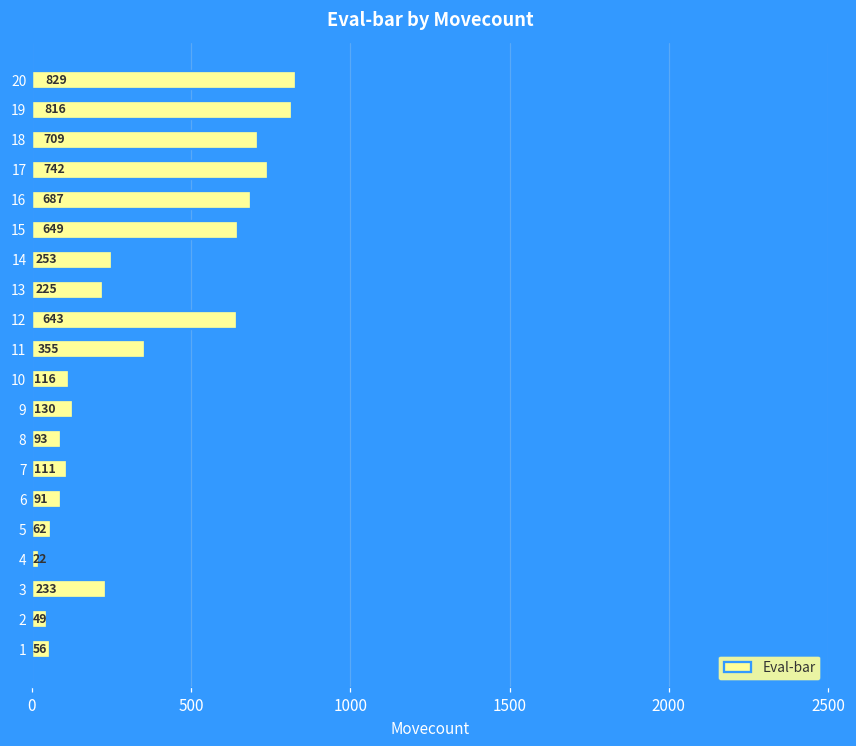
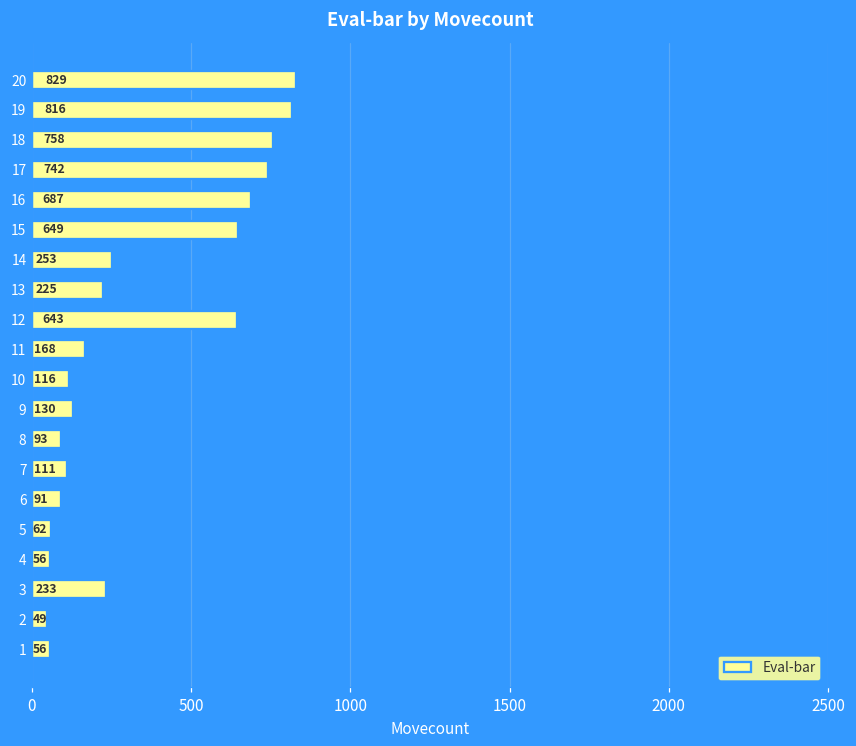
18: 709 -> 758
11: 355 -> 168
4: 22 -> 56
